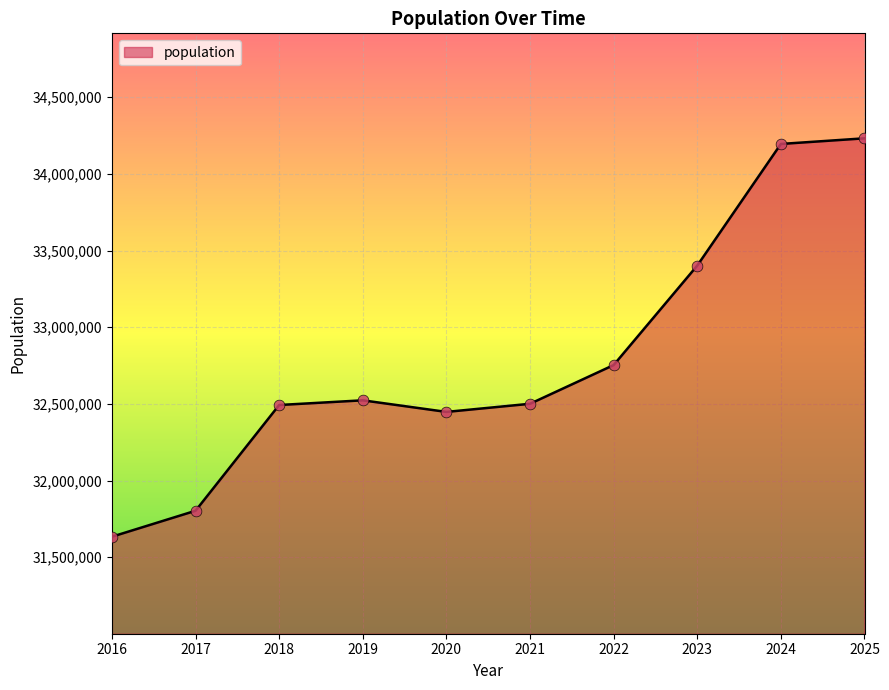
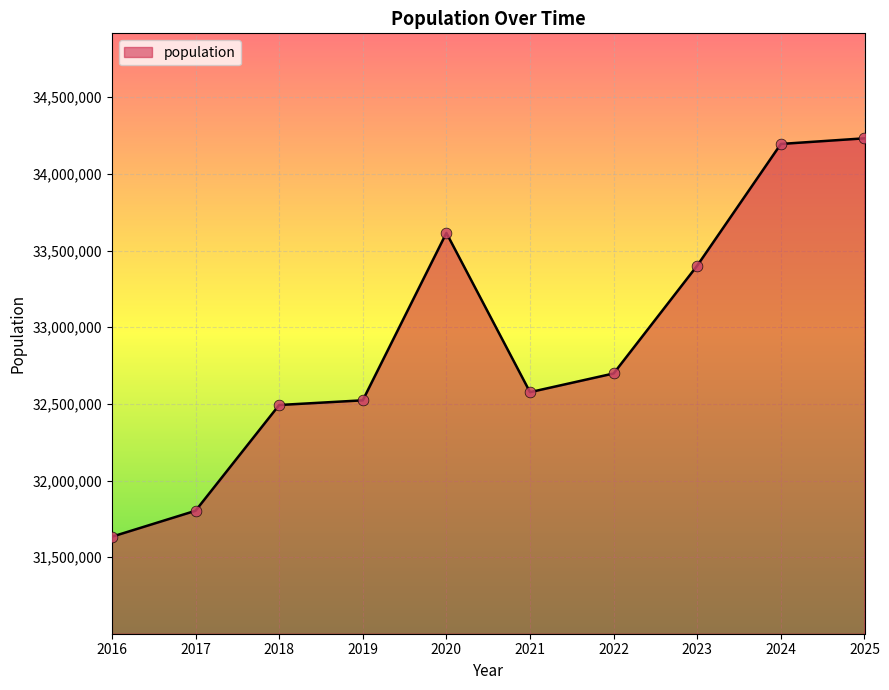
2020: 32,450,000 -> 33,610,000
2021: 32,500,000 -> 32,580,000
2022: 32,750,000 -> 32,700,000
